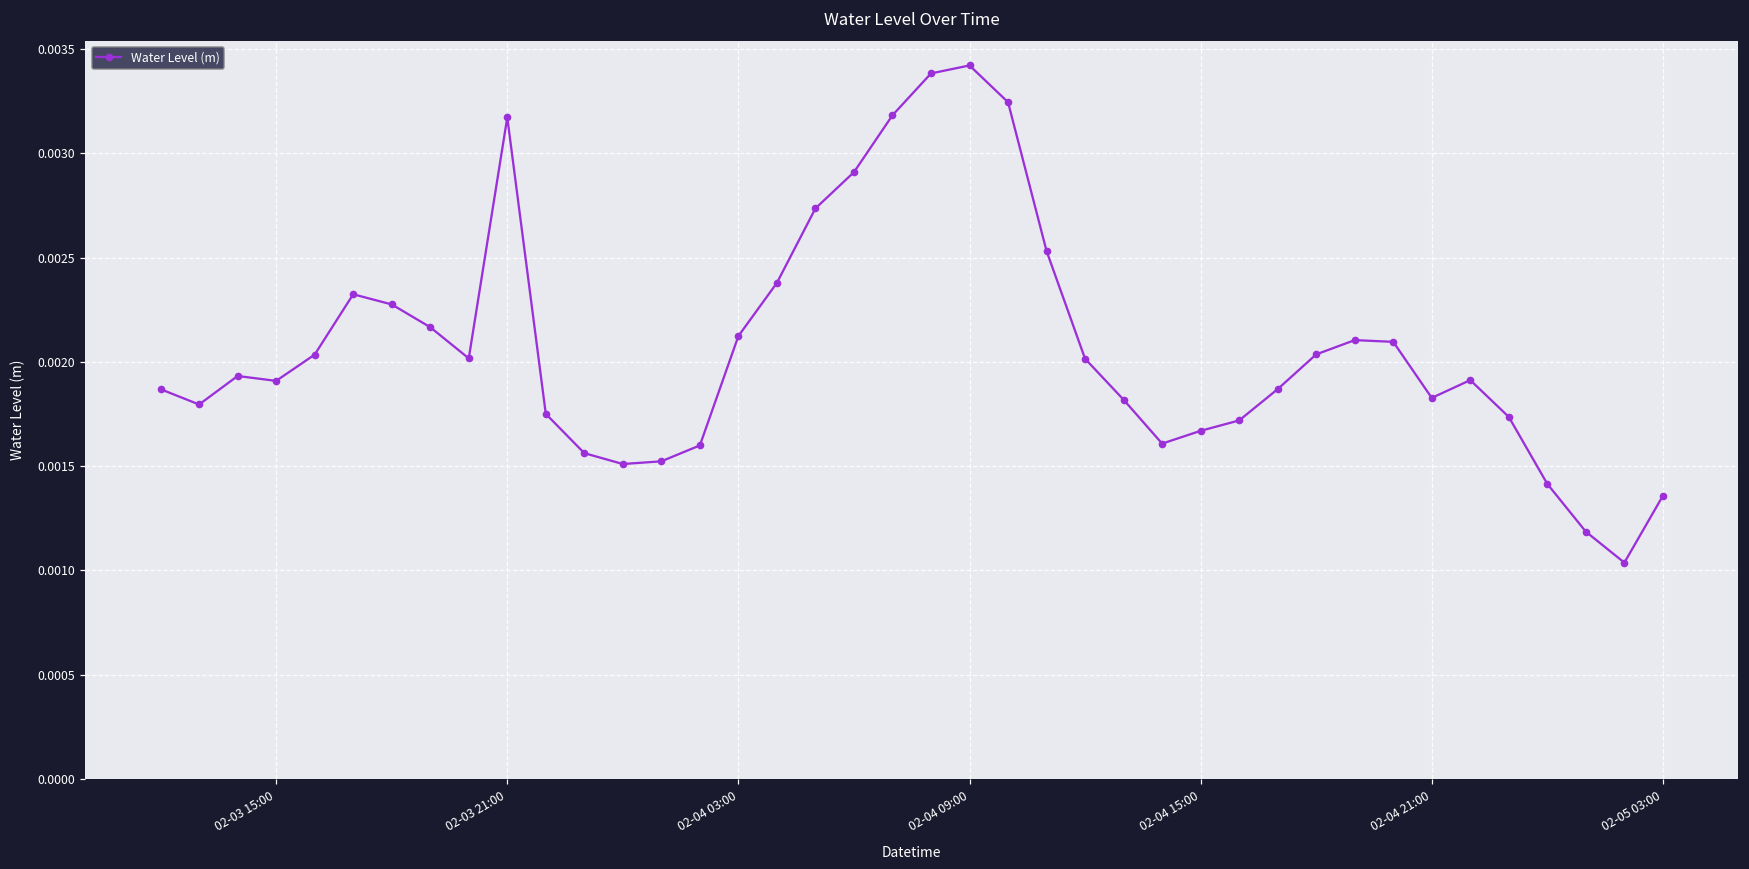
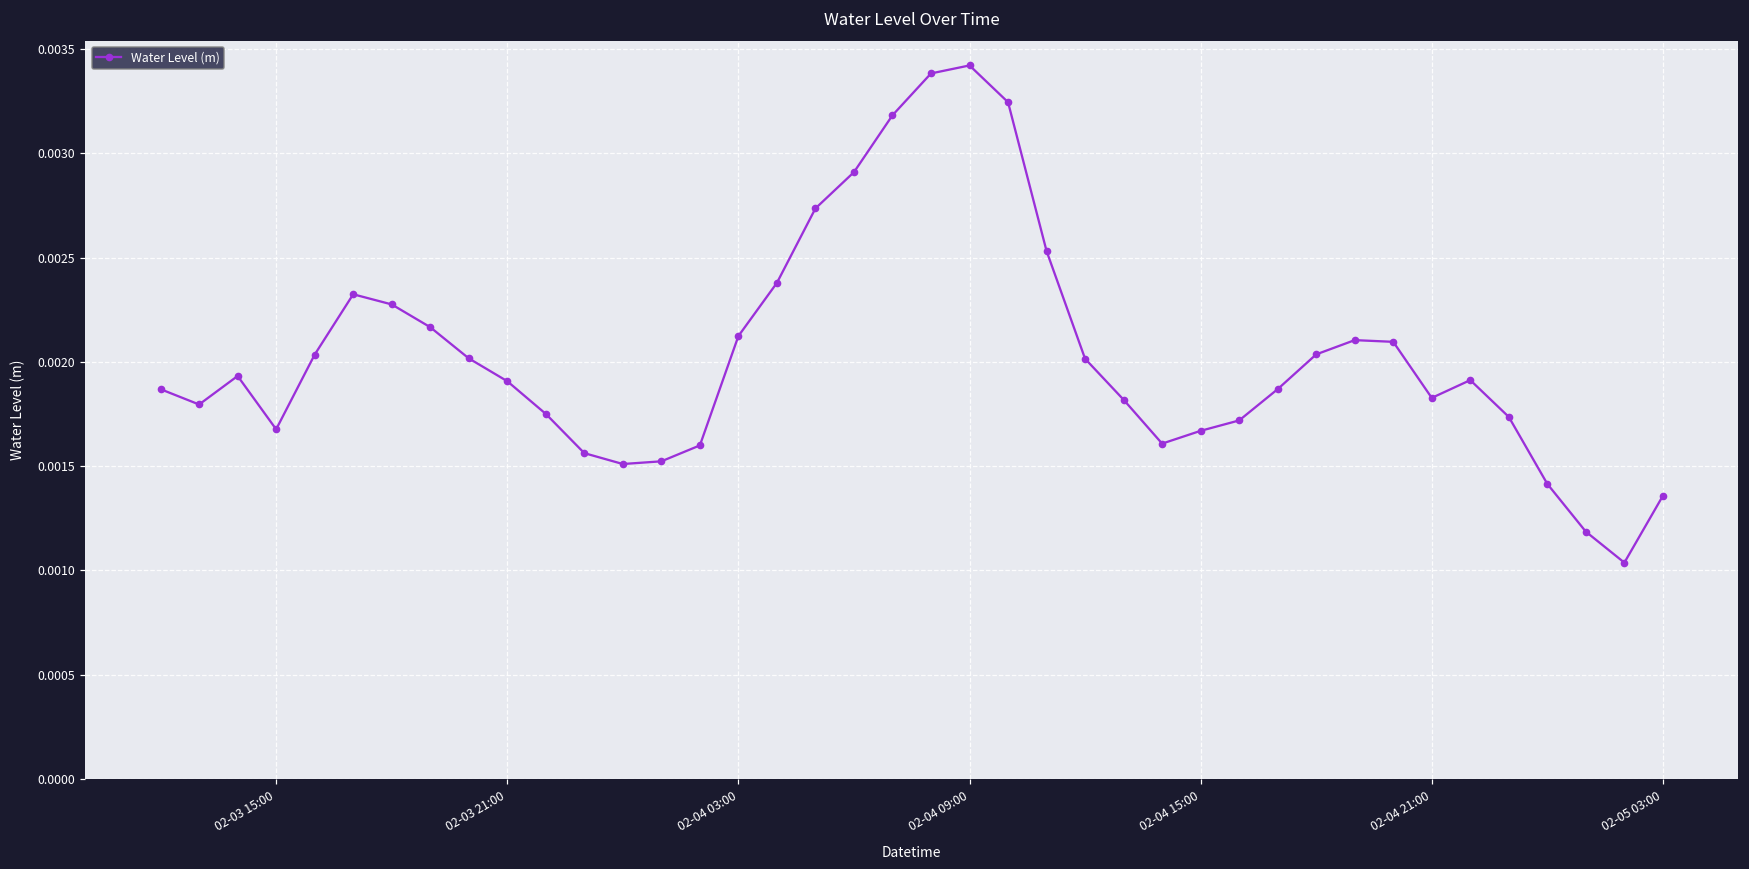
02-03 15:00: 0.00191 -> 0.00168
02-03 21:00: 0.00317 -> 0.00191
